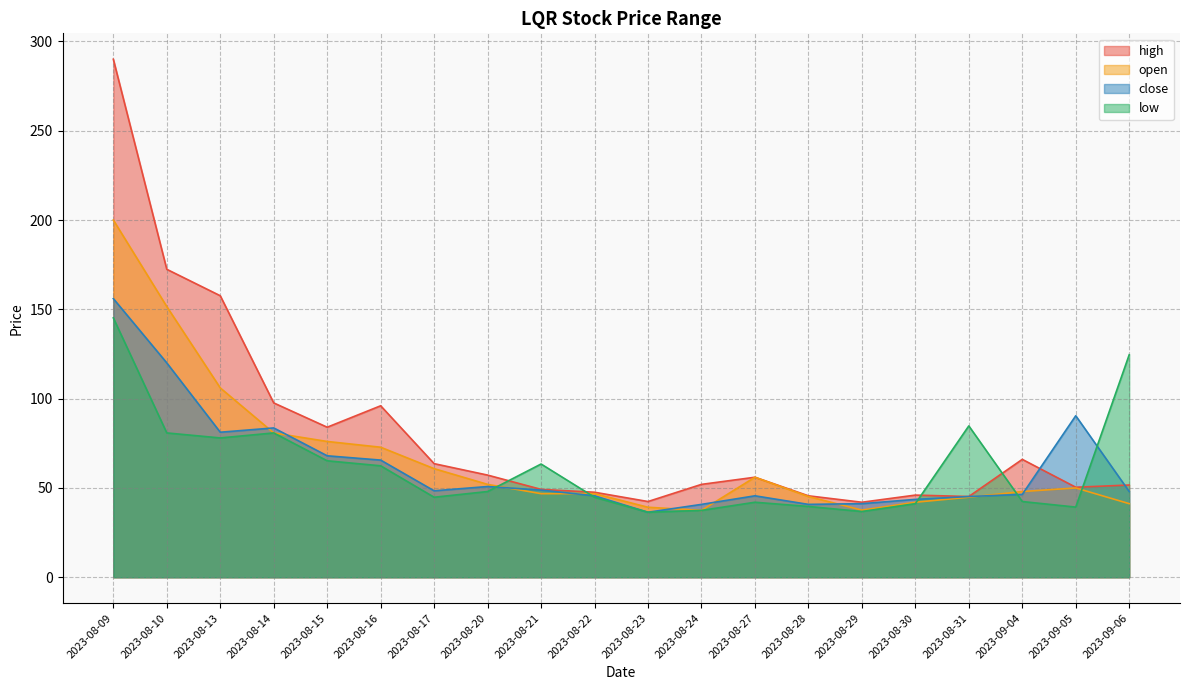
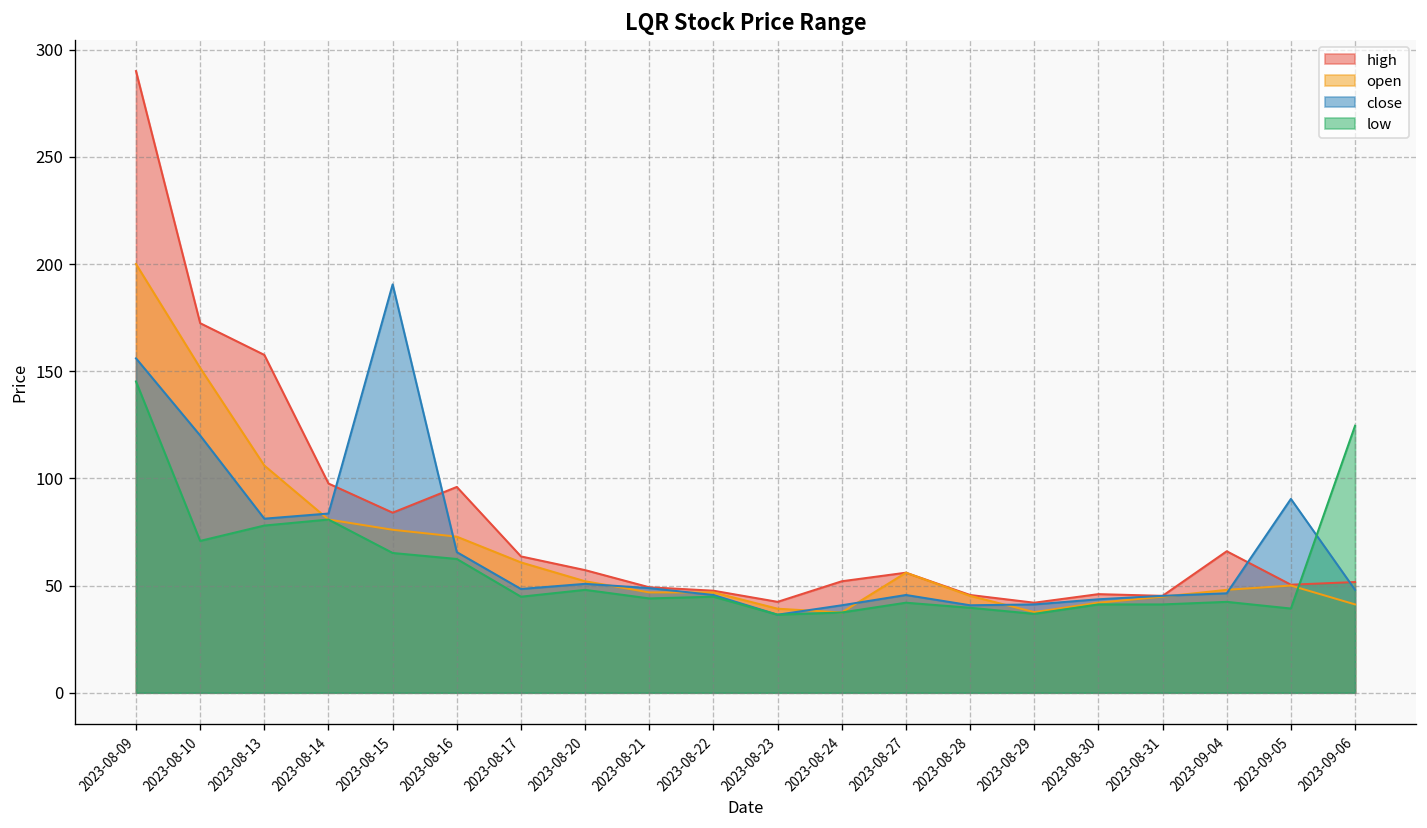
low, 2023-08-10: 81 -> 71
close, 2023-08-15: 68 -> 191
low, 2023-08-21: 63 -> 44
low, 2023-08-31: 85 -> 41
